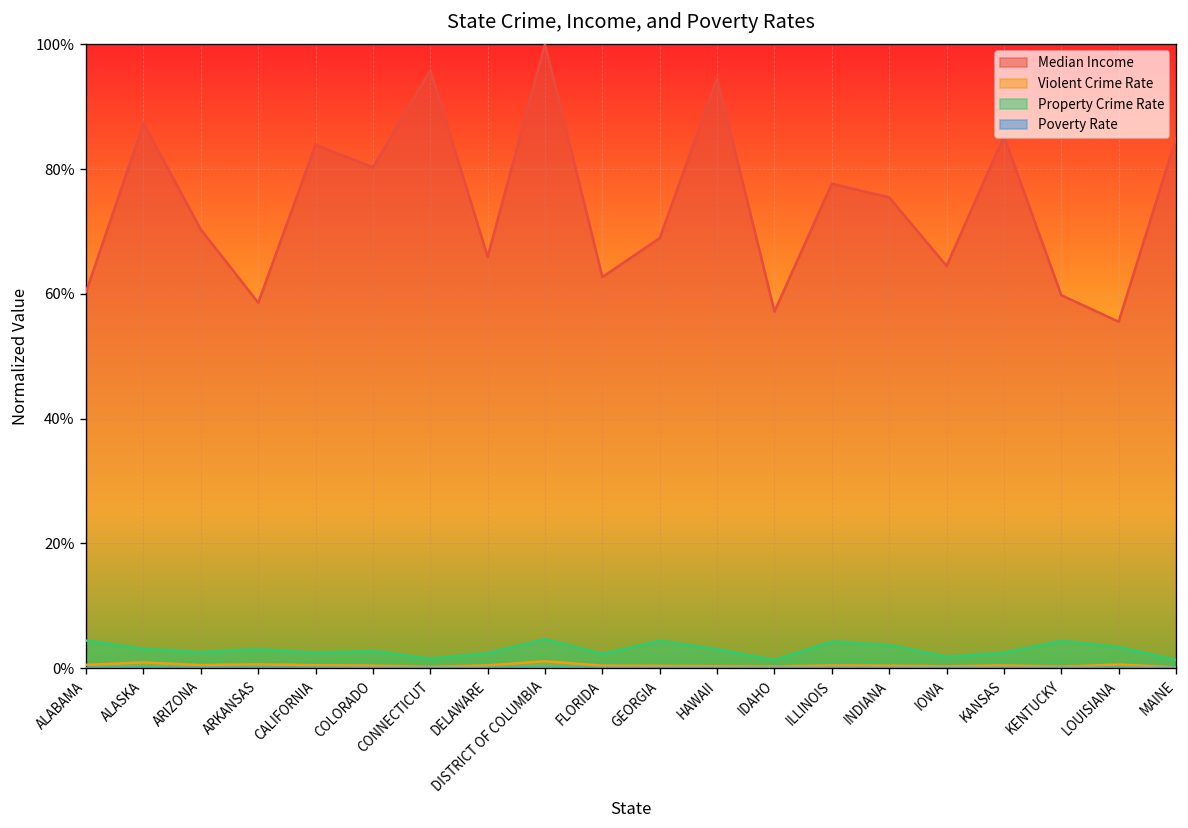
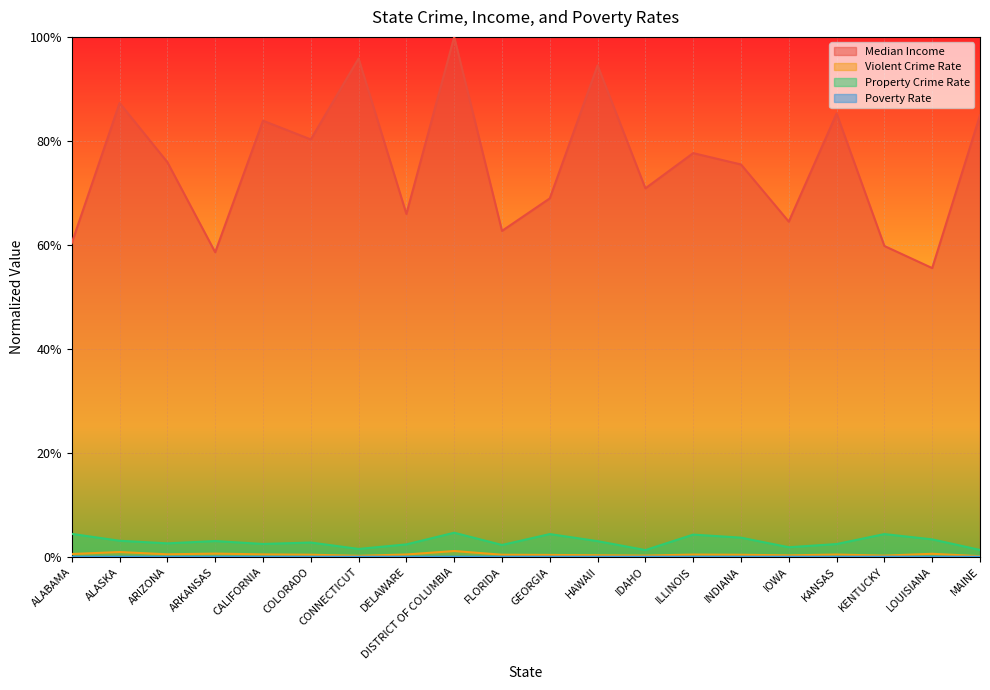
Median Income, ARIZONA: 70% -> 76%
Median Income, IDAHO: 57% -> 71%
